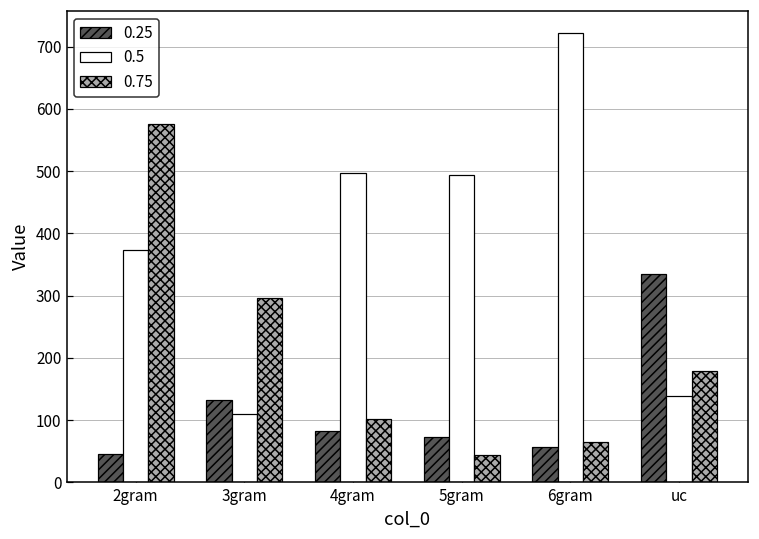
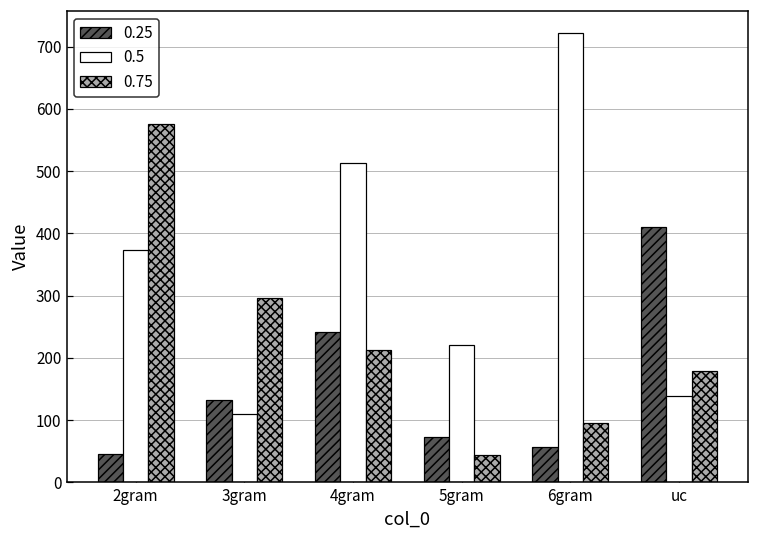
0.25, 4gram: 80 -> 240
0.5, 4gram: 500 -> 510
0.75, 4gram: 100 -> 210
0.5, 5gram: 490 -> 220
0.75, 6gram: 60 -> 100
0.25, uc: 330 -> 410
